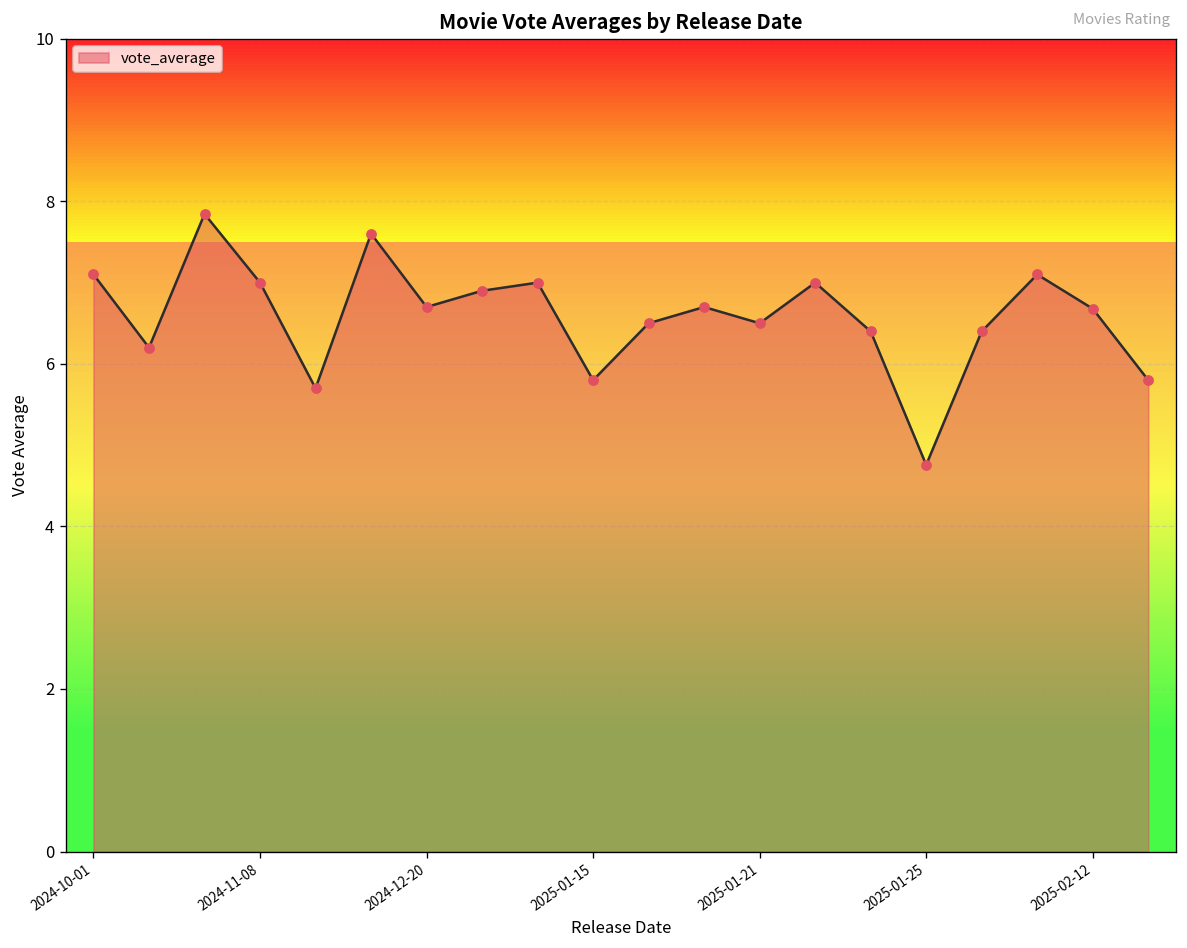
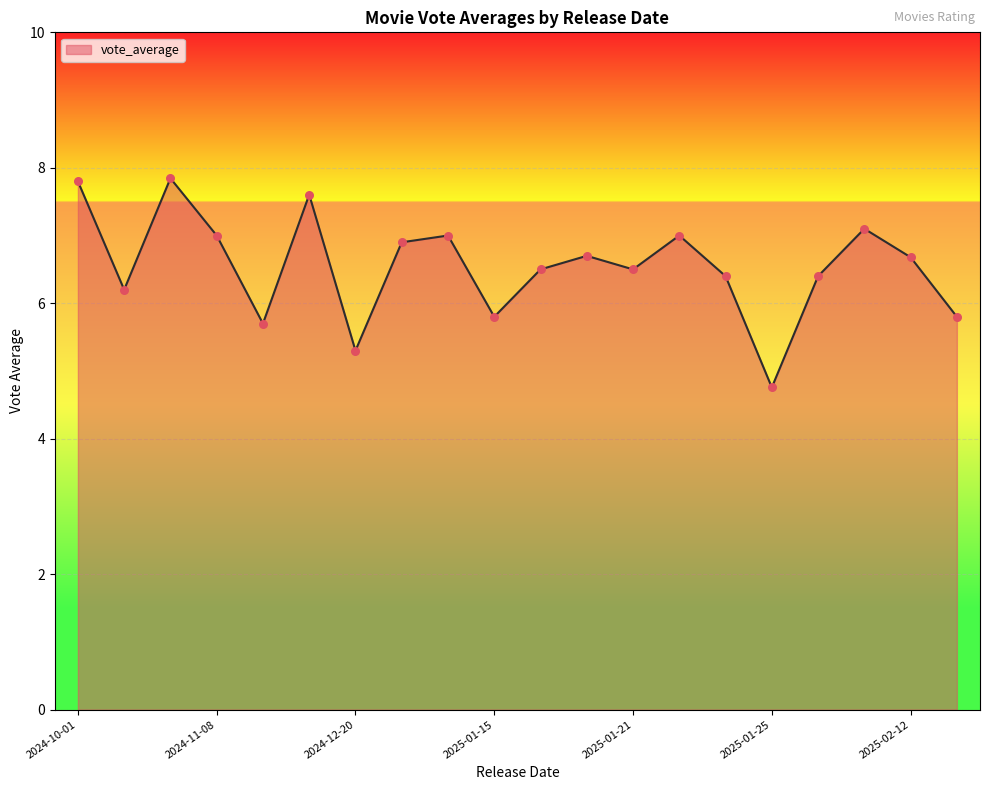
2024-10-01: 7.1 -> 7.8
2024-12-20: 6.7 -> 5.3
